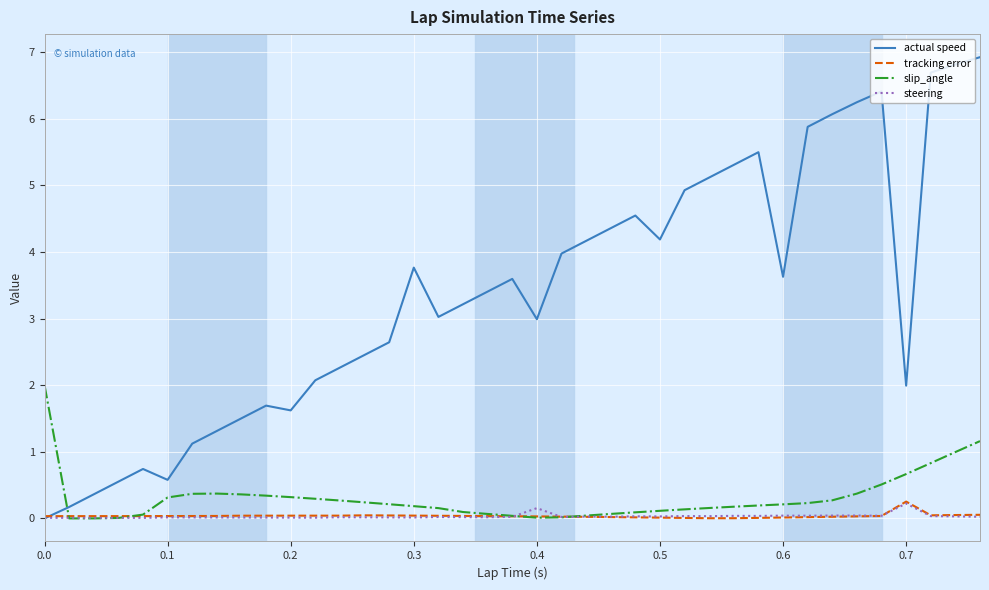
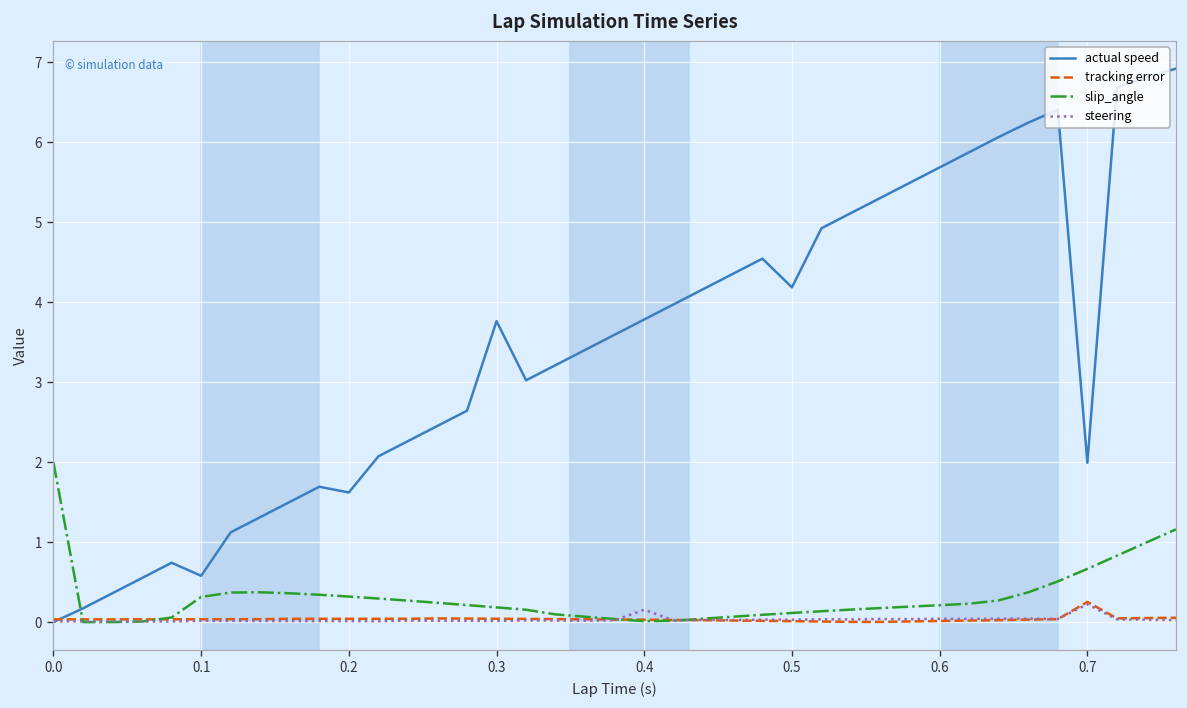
actual speed, 0.4: 3.0 -> 3.8
actual speed, 0.6: 3.6 -> 5.7
